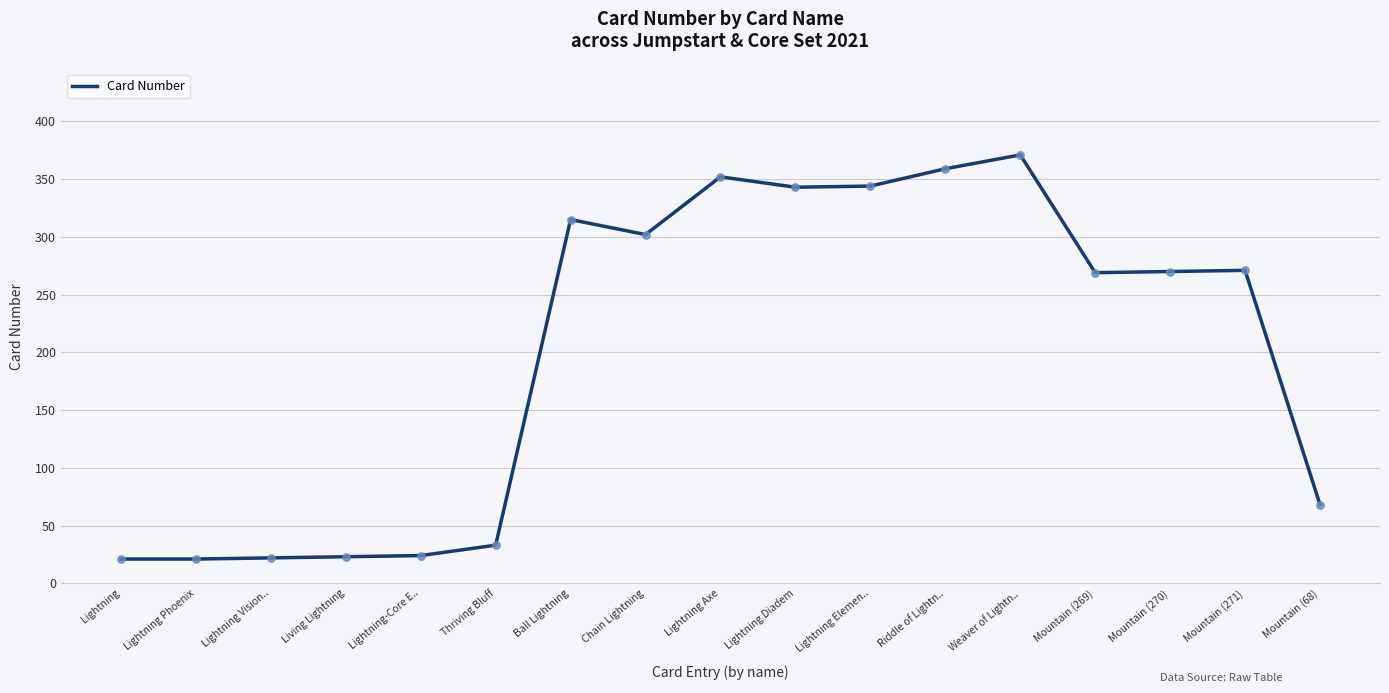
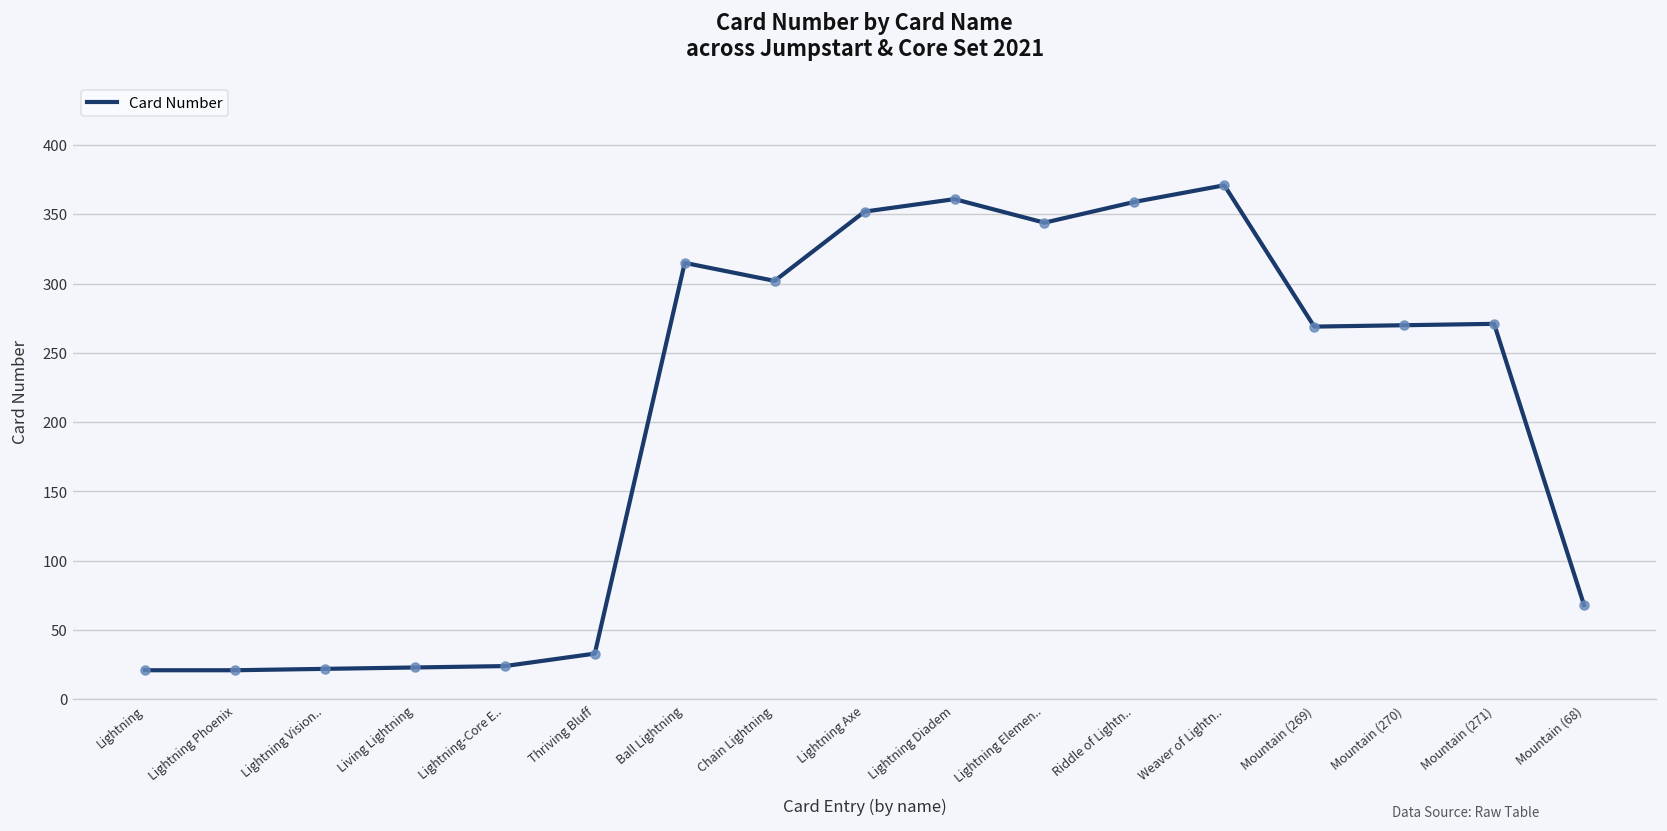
Lightning Diadem: 343 -> 361
